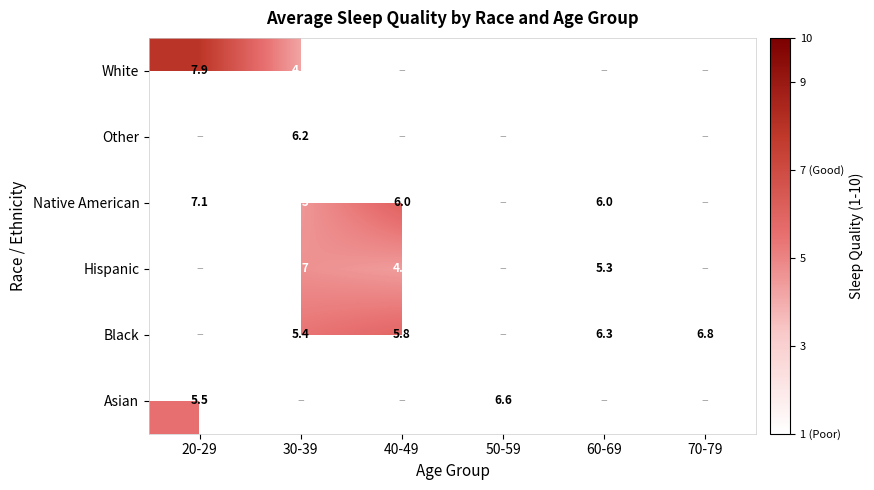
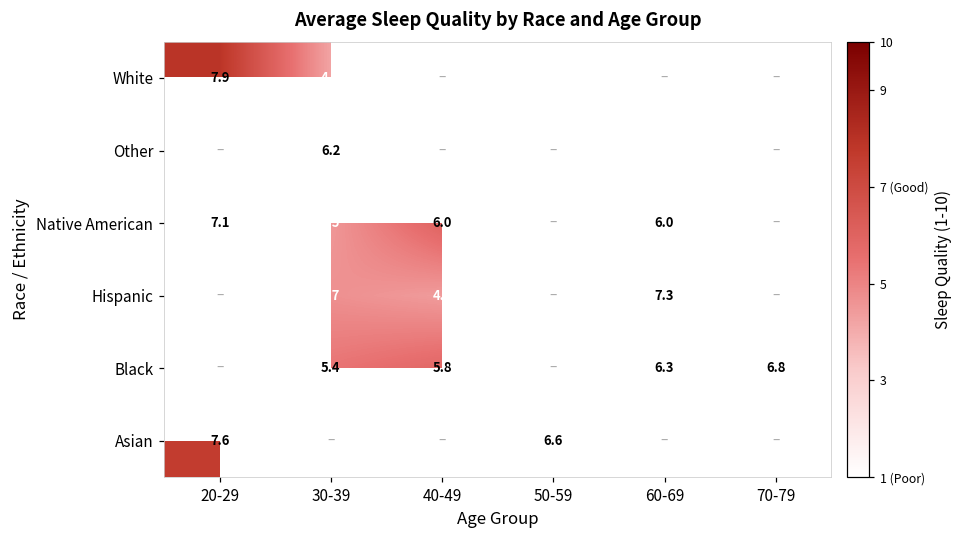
Hispanic, 60-69: 5.3 -> 7.3
Asian, 20-29: 5.5 -> 7.6
